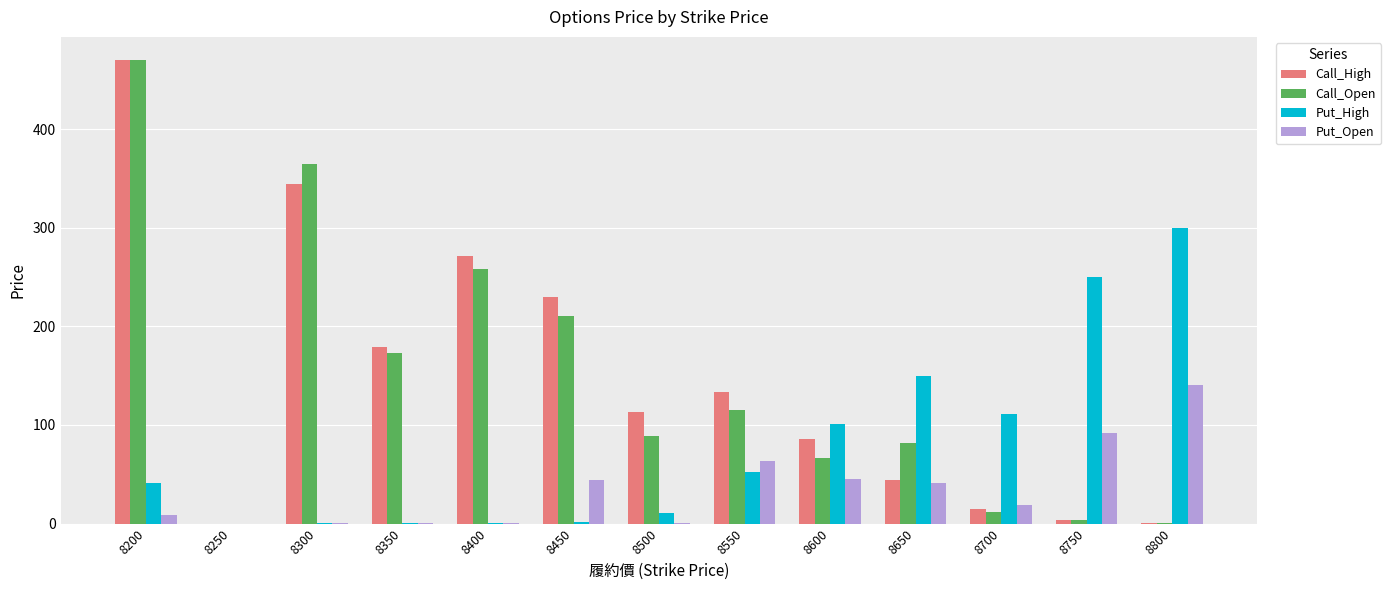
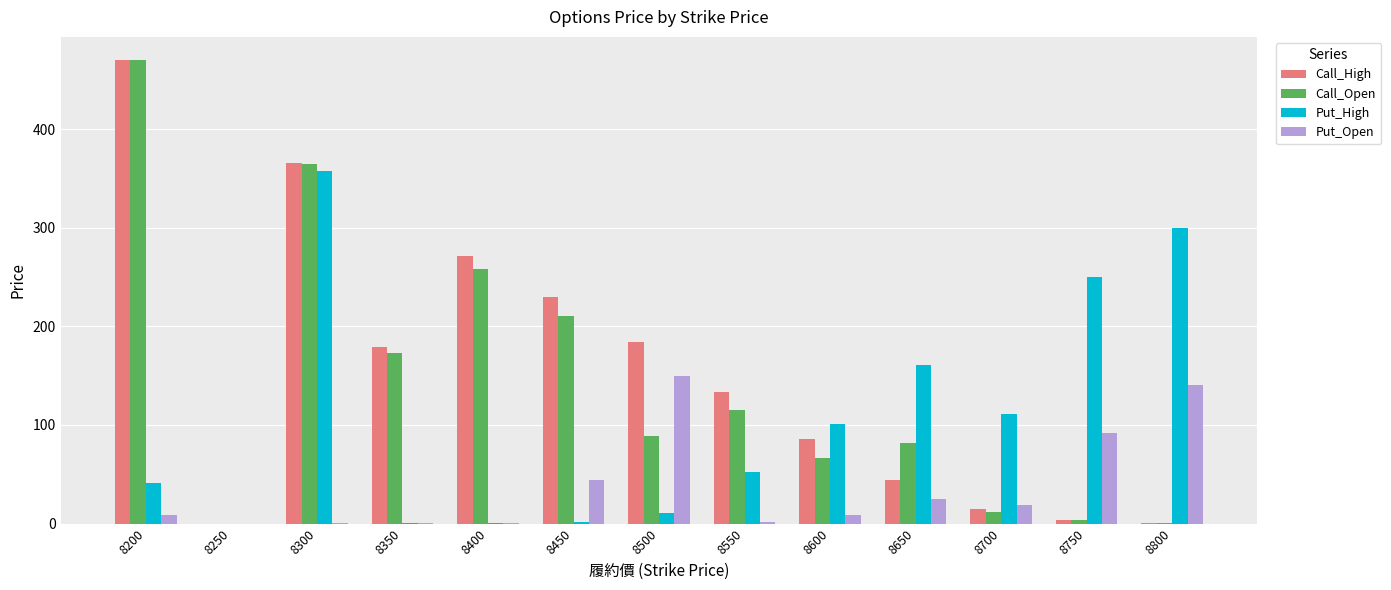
Call_High, 8300: 340 -> 370
Put_High, 8300: 0 -> 360
Call_High, 8500: 110 -> 180
Put_Open, 8500: 0 -> 150
Put_Open, 8550: 60 -> 0
Put_Open, 8600: 50 -> 10
Put_High, 8650: 150 -> 160
Put_Open, 8650: 40 -> 30
